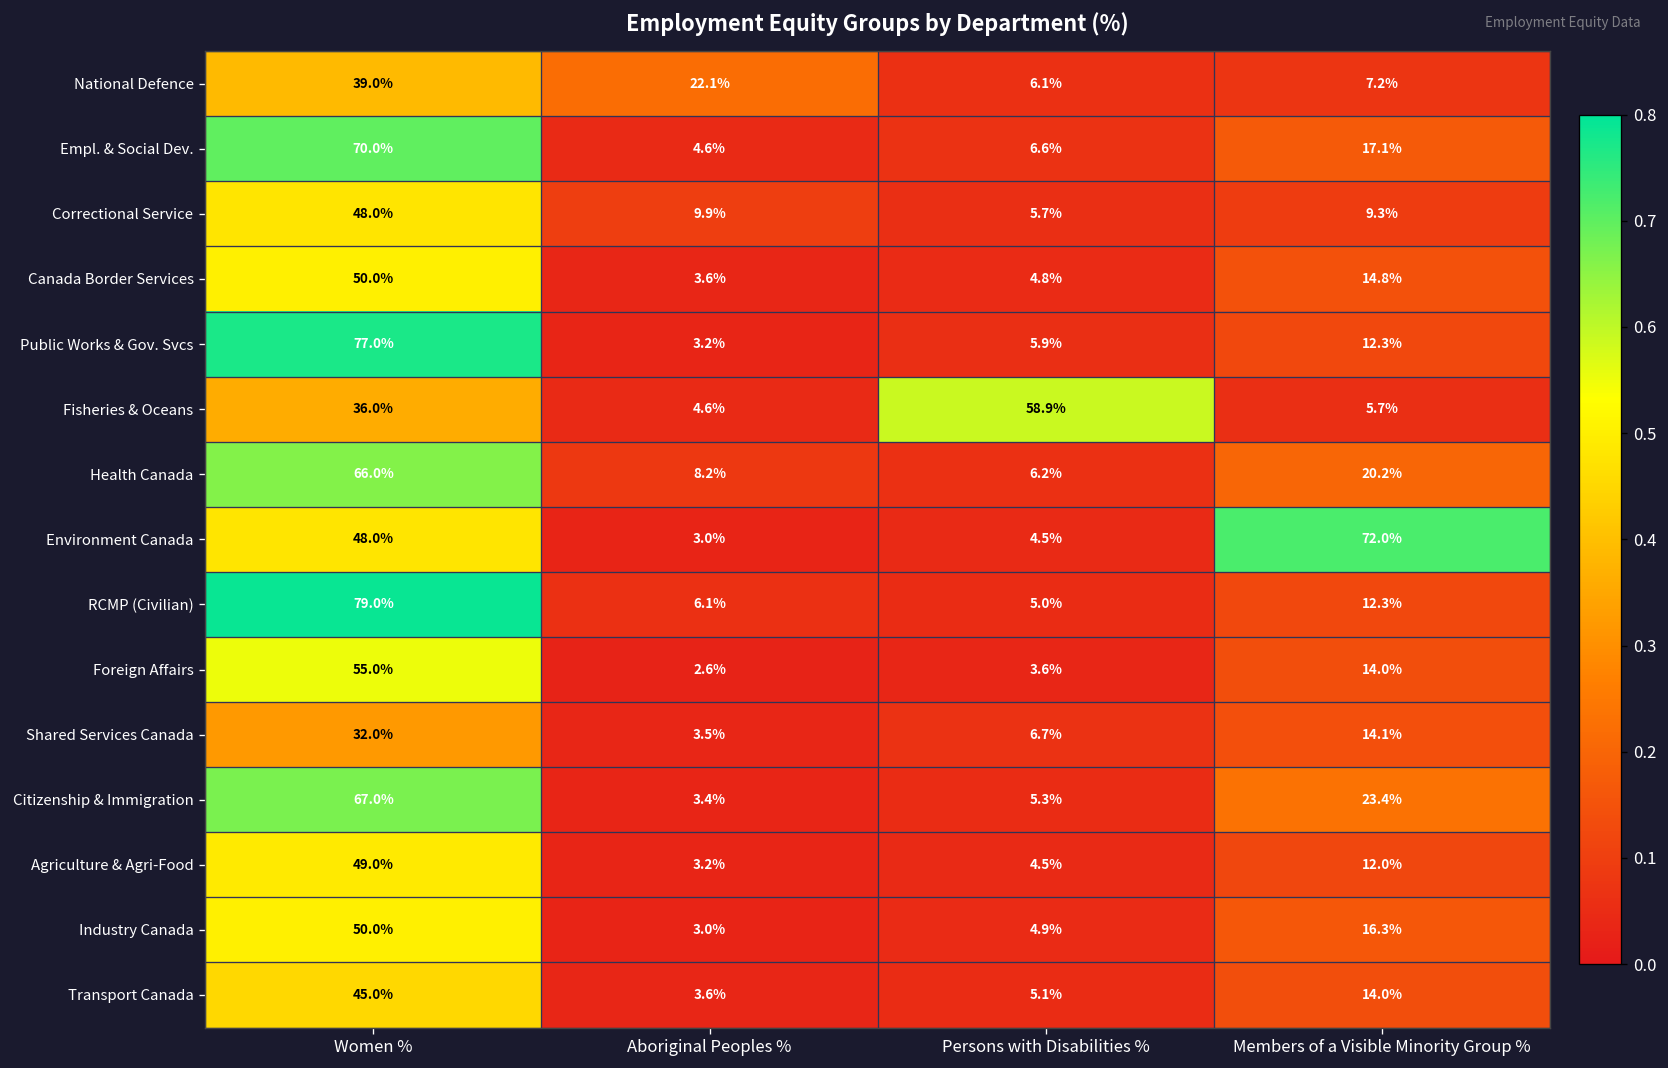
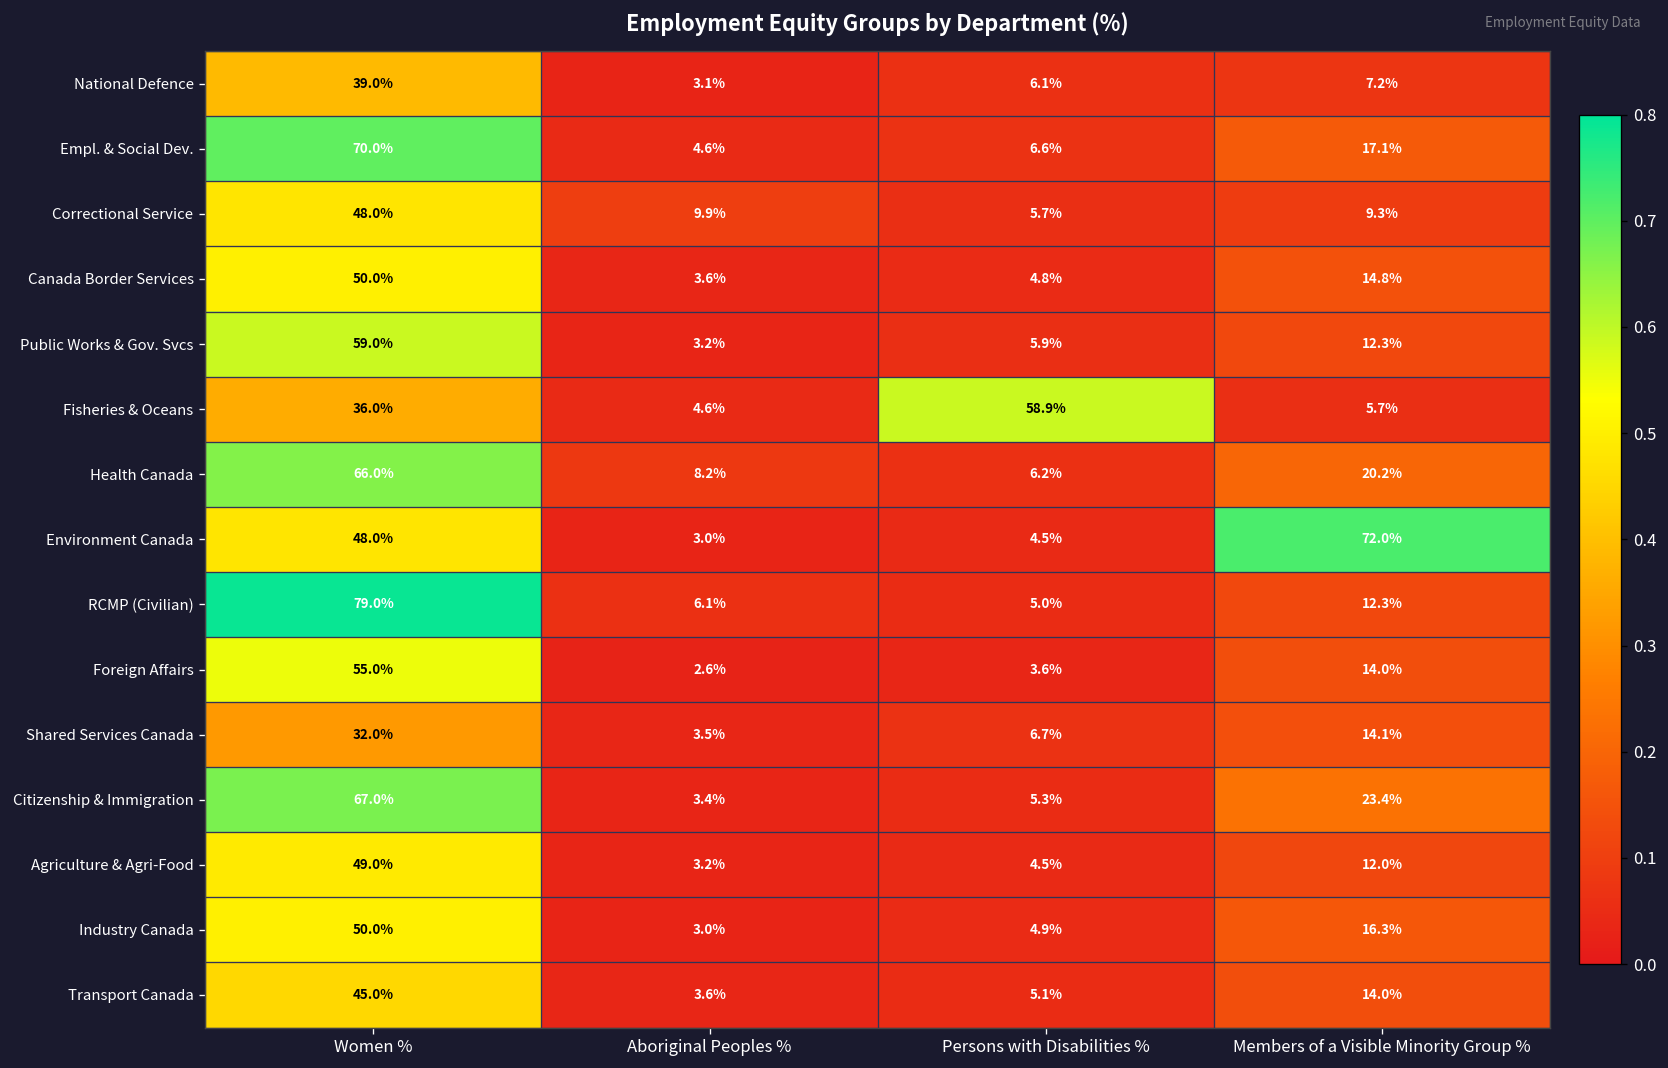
National Defence, Aboriginal Peoples %: 22.1% -> 3.1%
Public Works & Gov. Svcs, Women %: 77.0% -> 59.0%
